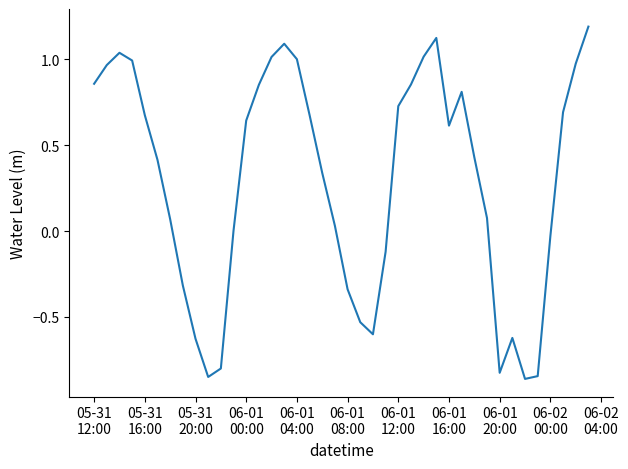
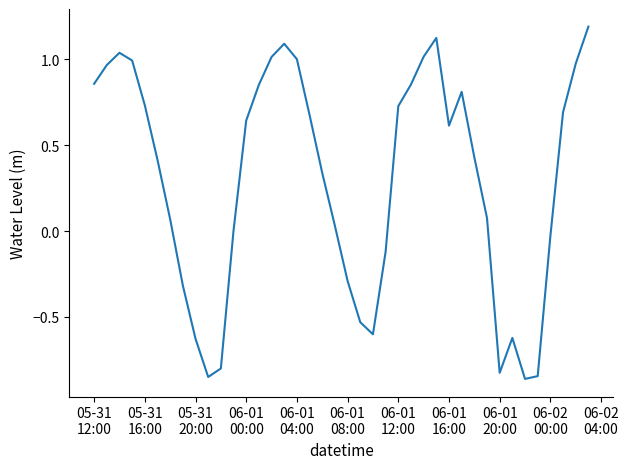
05-31 16:00: 0.67 -> 0.73
06-01 08:00: -0.34 -> -0.29
